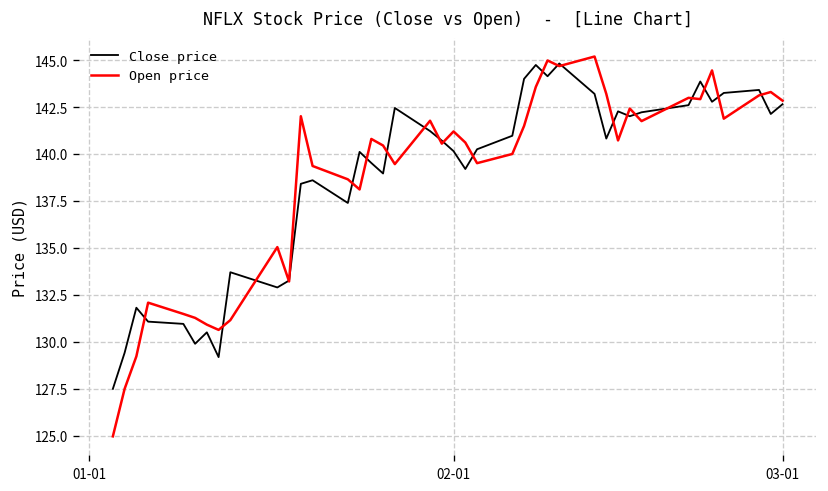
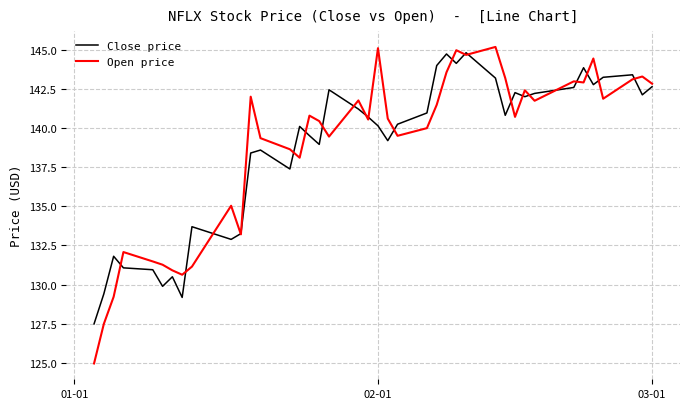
Open price, 02-01: 141.2 -> 145.1
